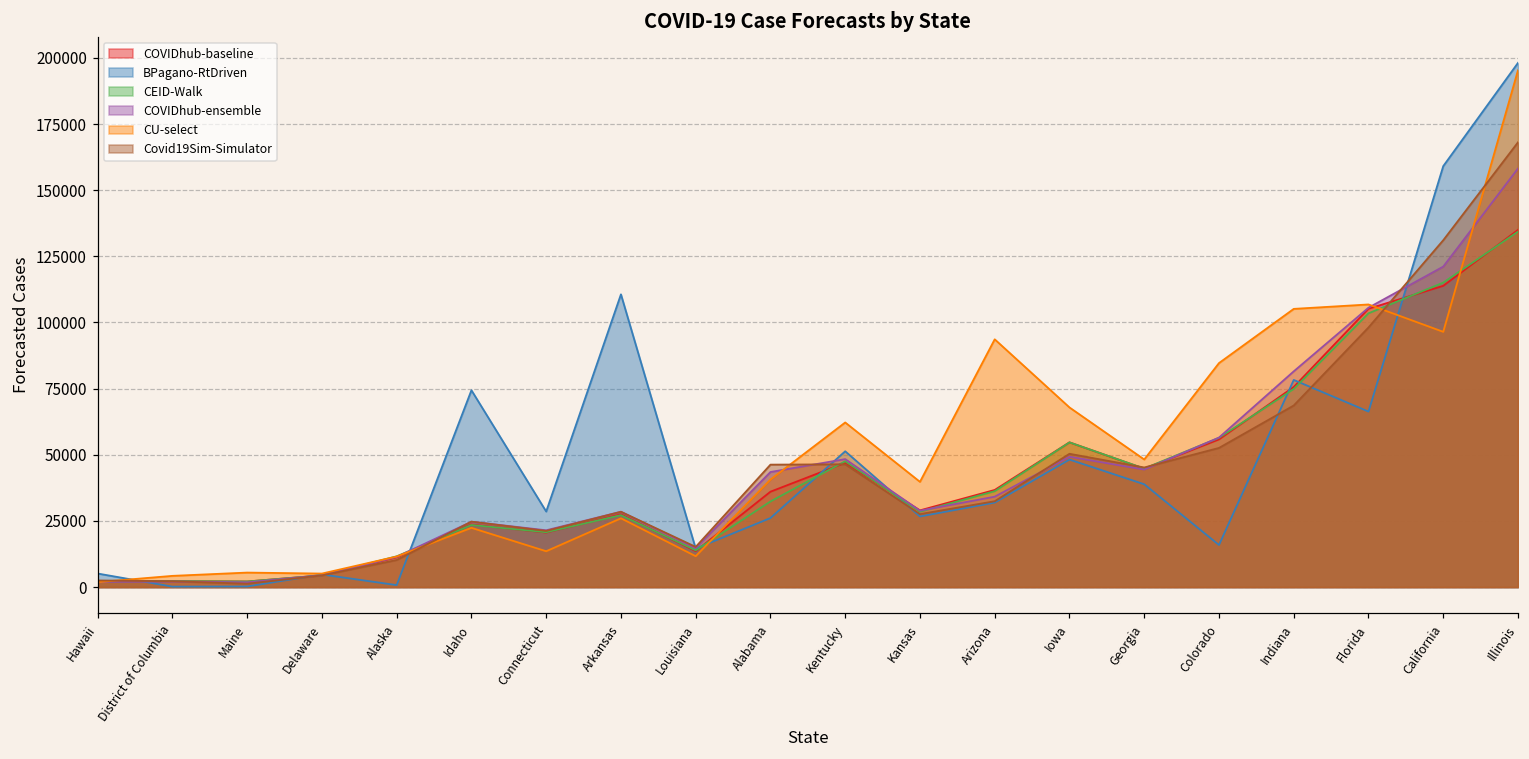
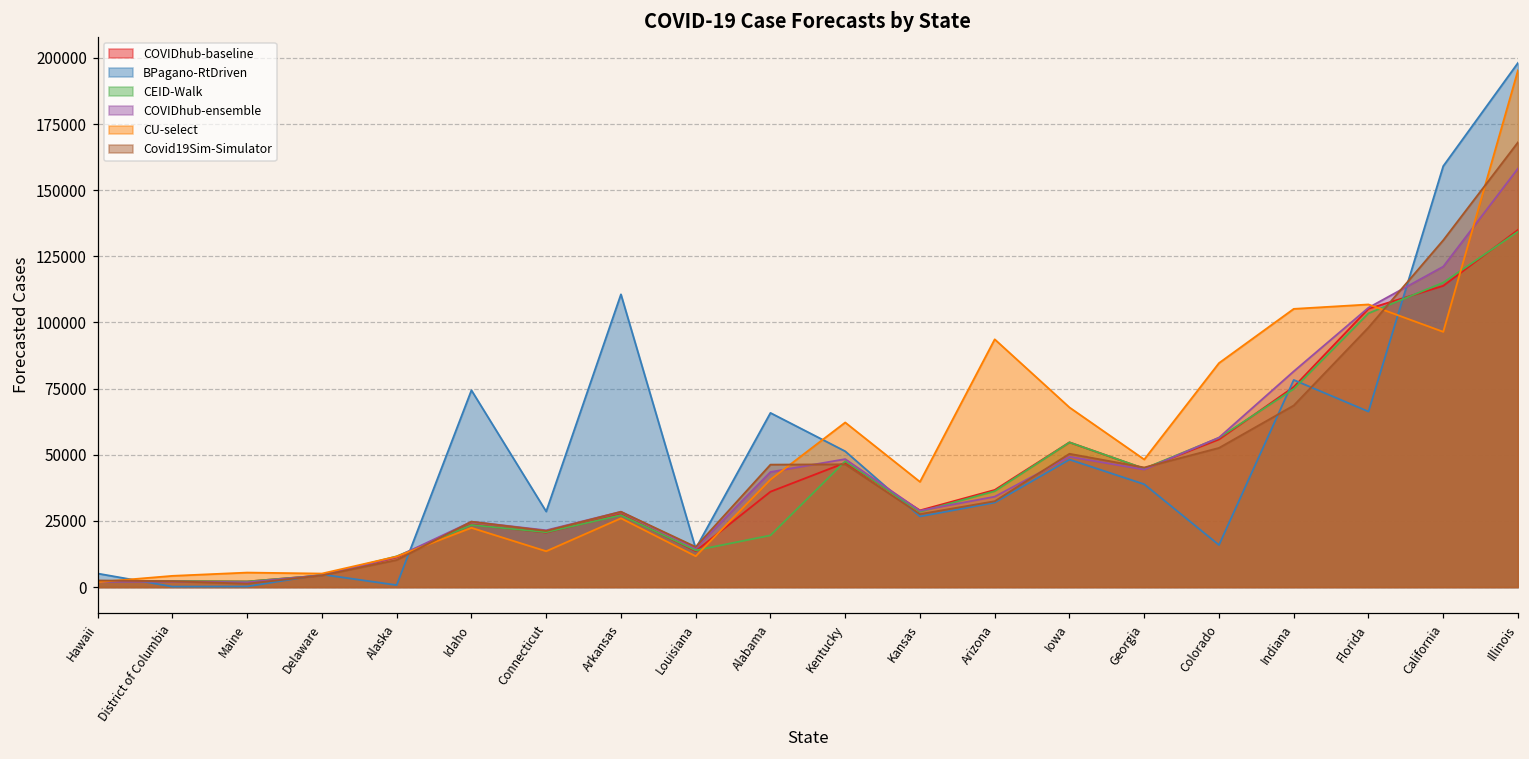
BPagano-RtDriven, Alabama: 26000 -> 66000
CEID-Walk, Alabama: 32000 -> 20000
